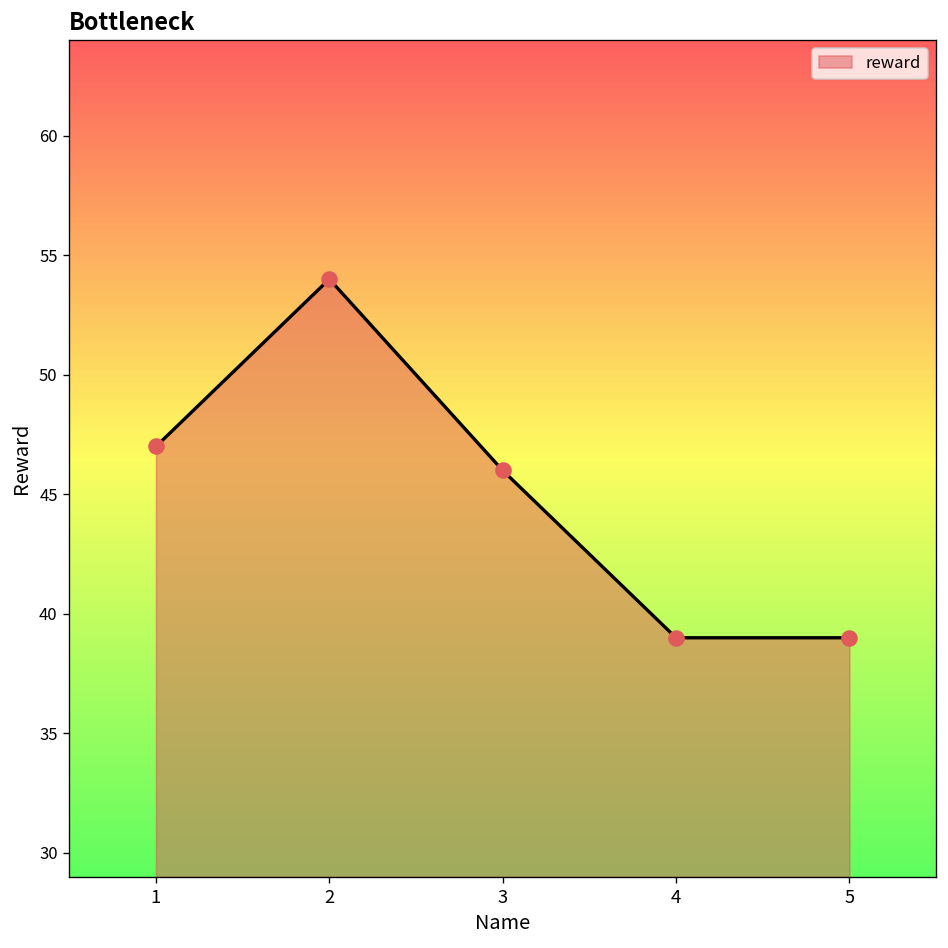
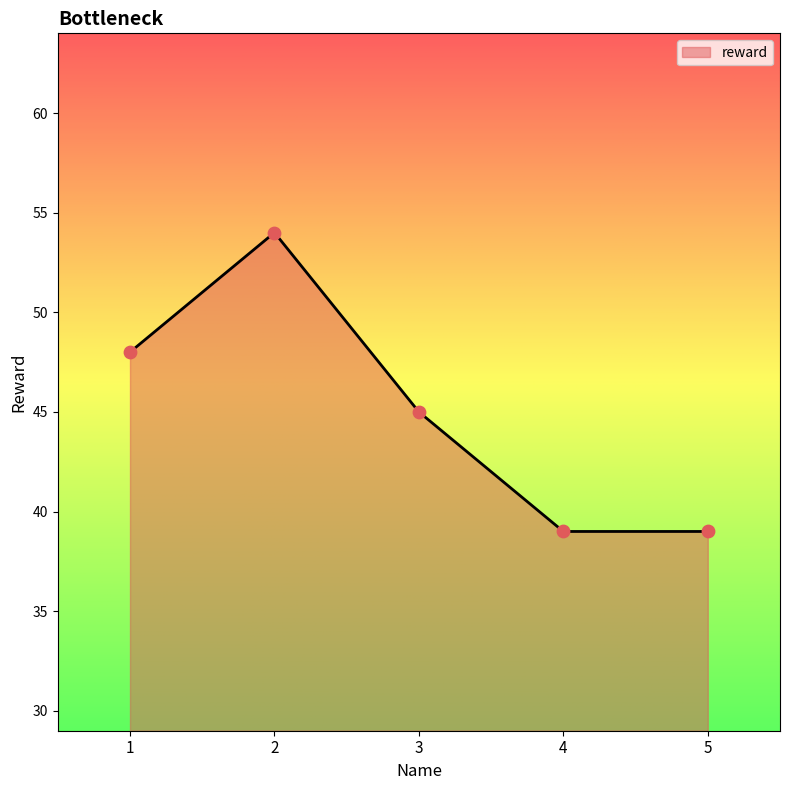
1: 47 -> 48
3: 46 -> 45
